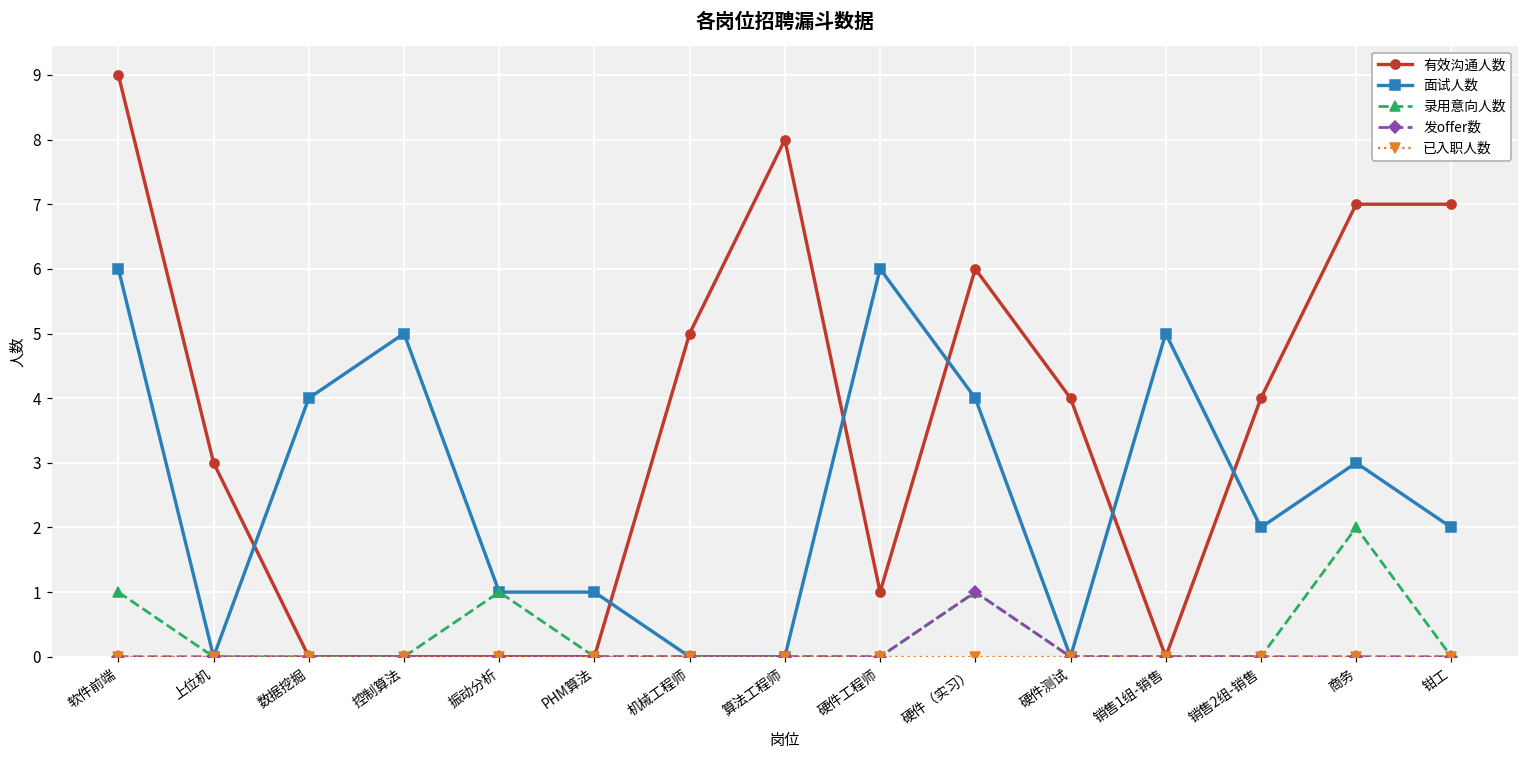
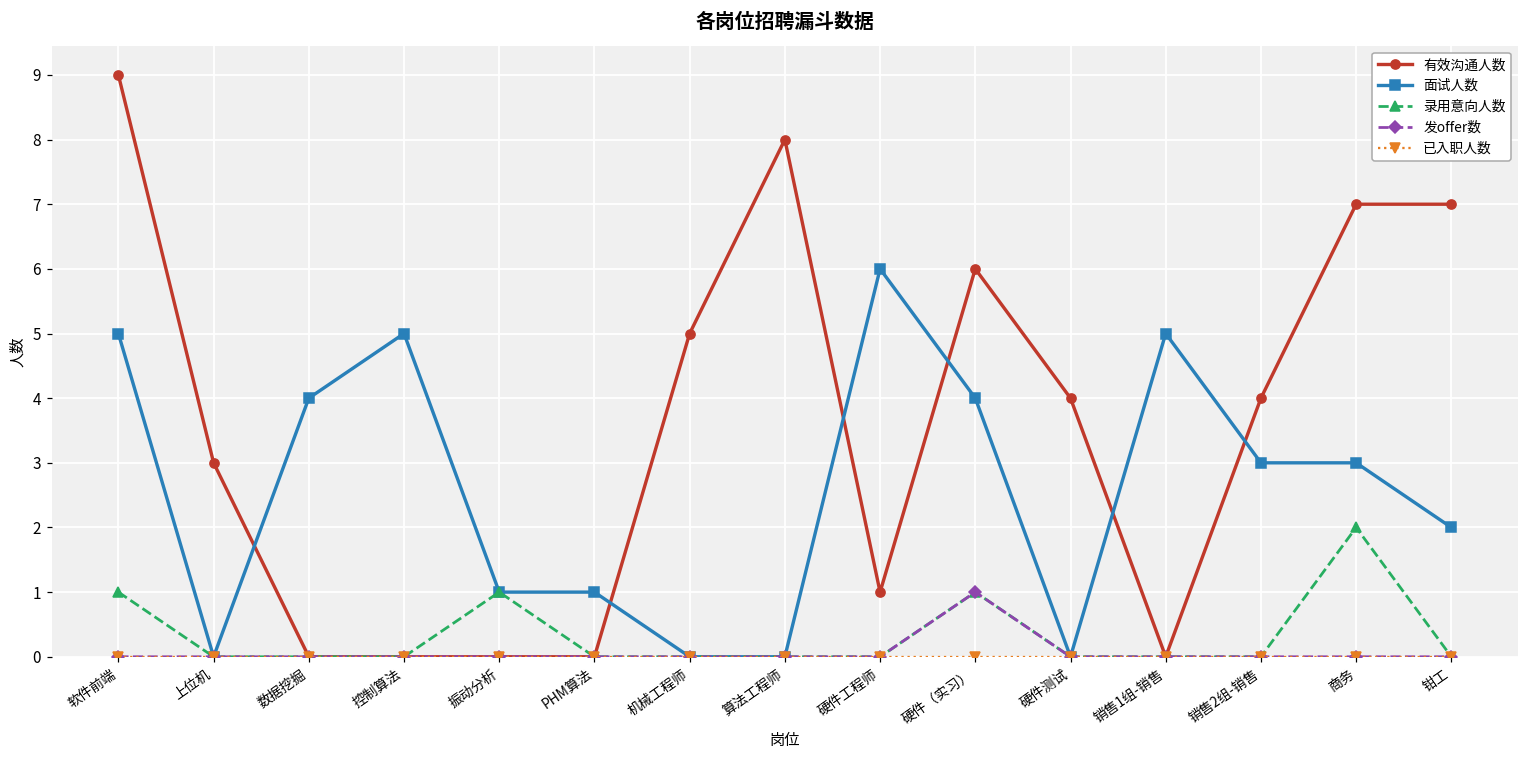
面试人数, 软件前端: 6 -> 5
面试人数, 销售2组-销售: 2 -> 3
